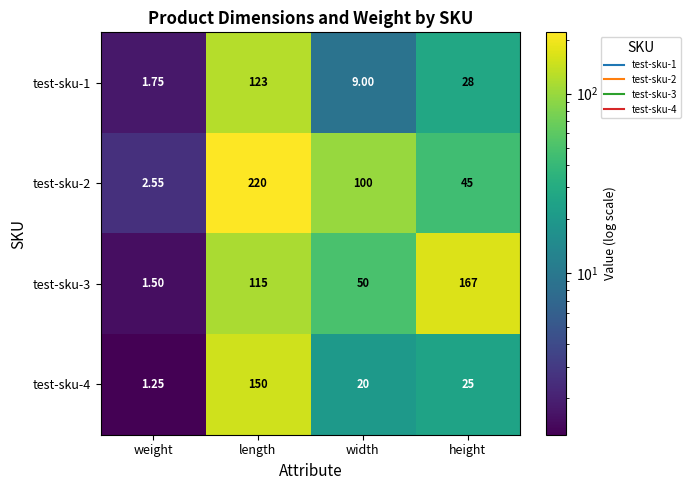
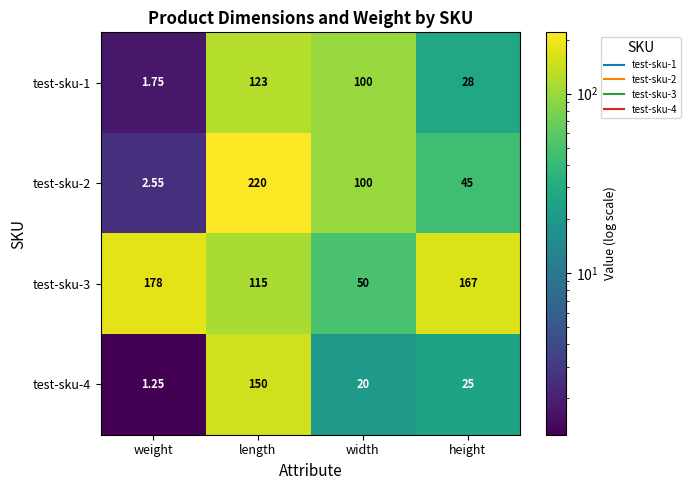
test-sku-1, width: 9.00 -> 100
test-sku-3, weight: 1.50 -> 178
